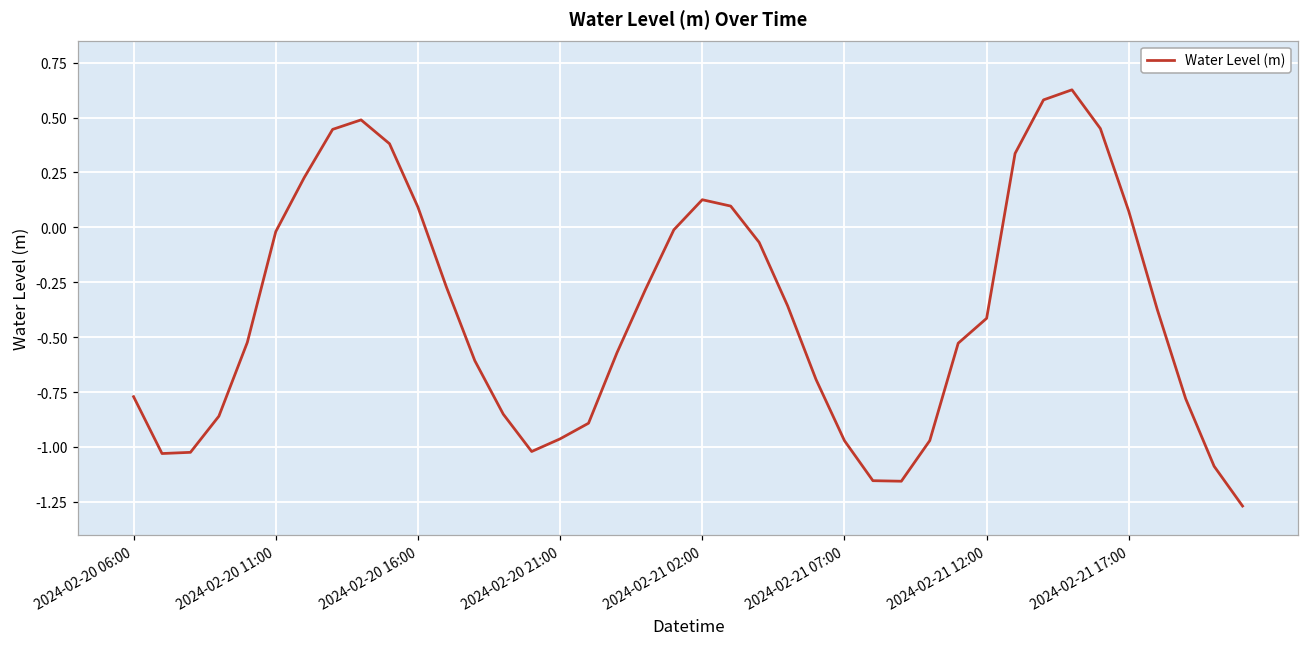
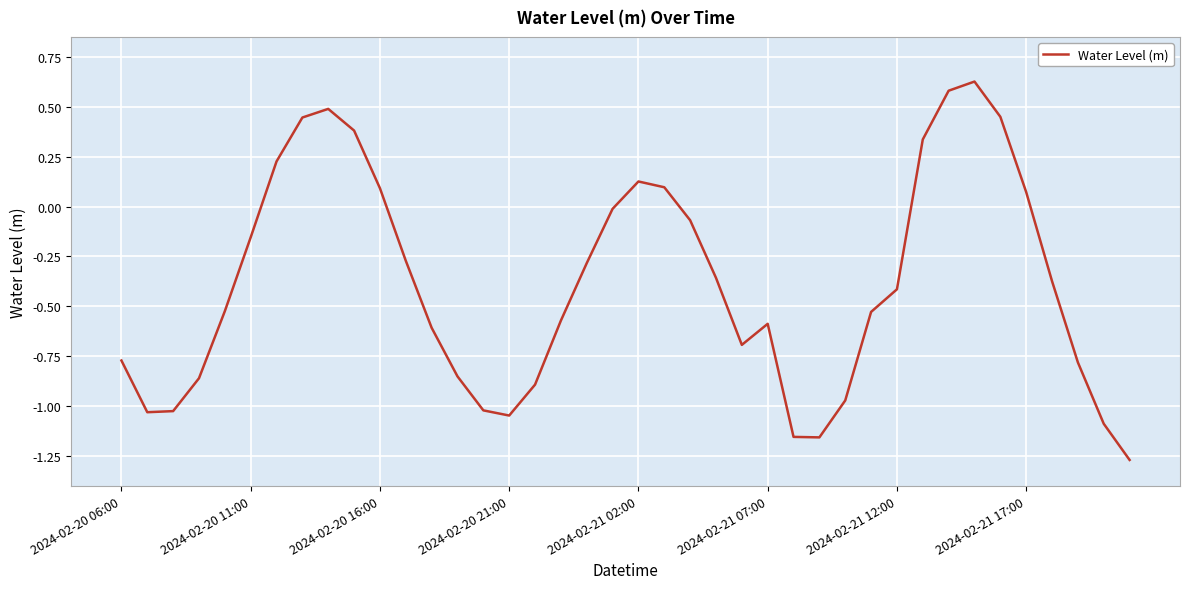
2024-02-20 11:00: -0.02 -> -0.15
2024-02-20 21:00: -0.96 -> -1.05
2024-02-21 07:00: -0.97 -> -0.59
